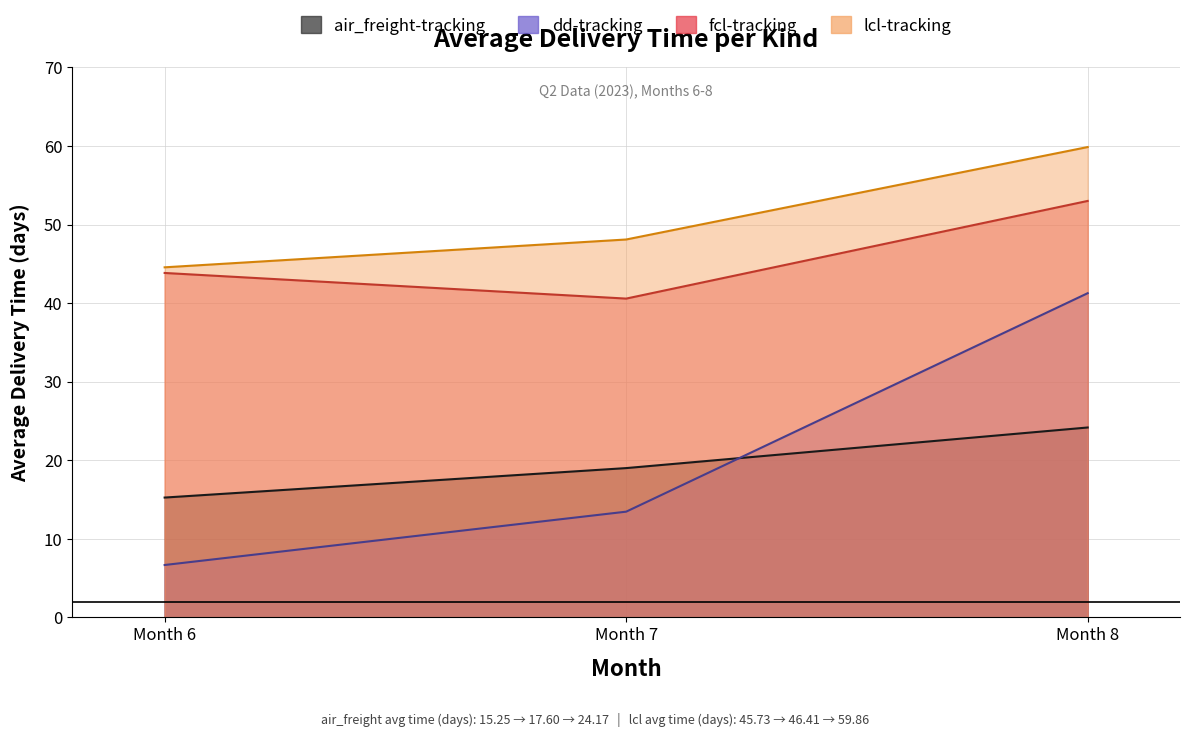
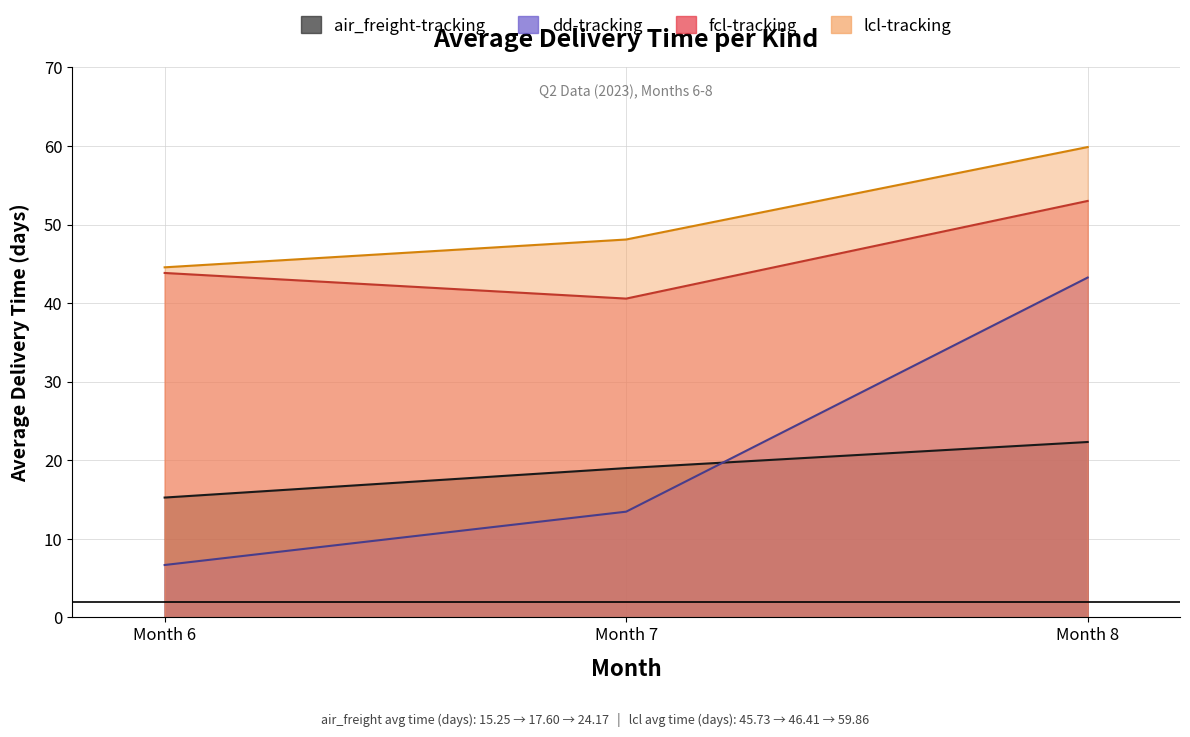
air_freight-tracking, Month 8: 24 -> 22
dd-tracking, Month 8: 41 -> 43
